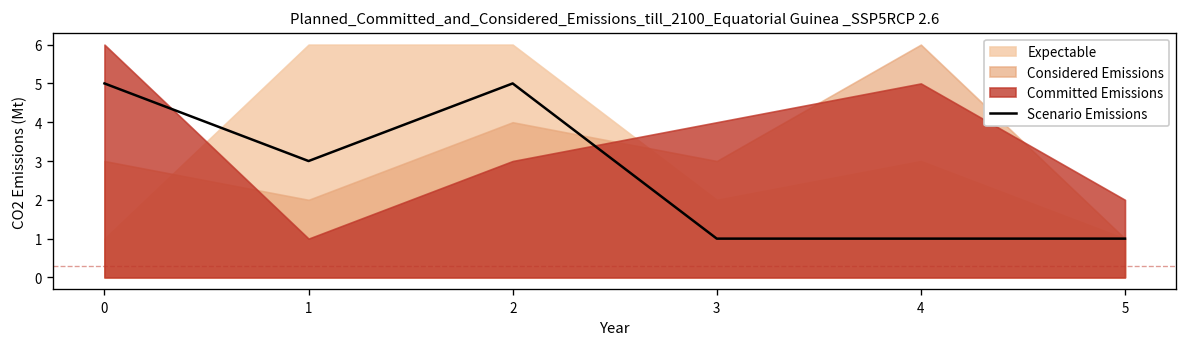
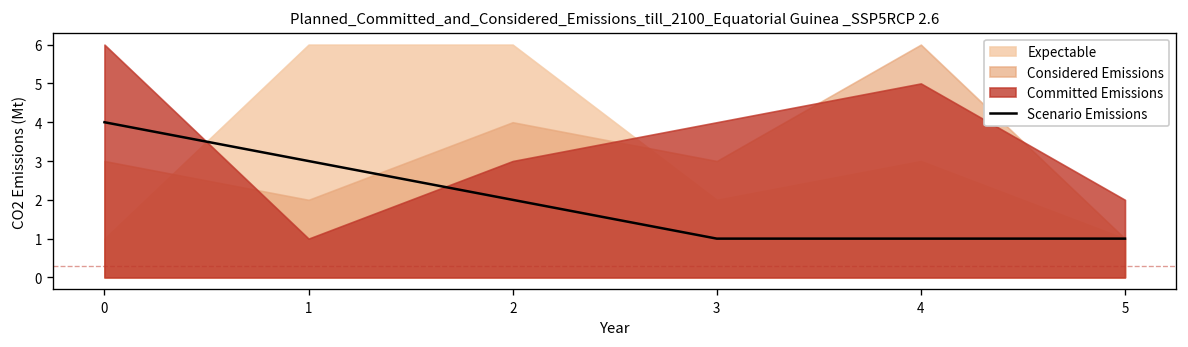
Scenario Emissions, 0: 5 -> 4
Scenario Emissions, 2: 5 -> 2
